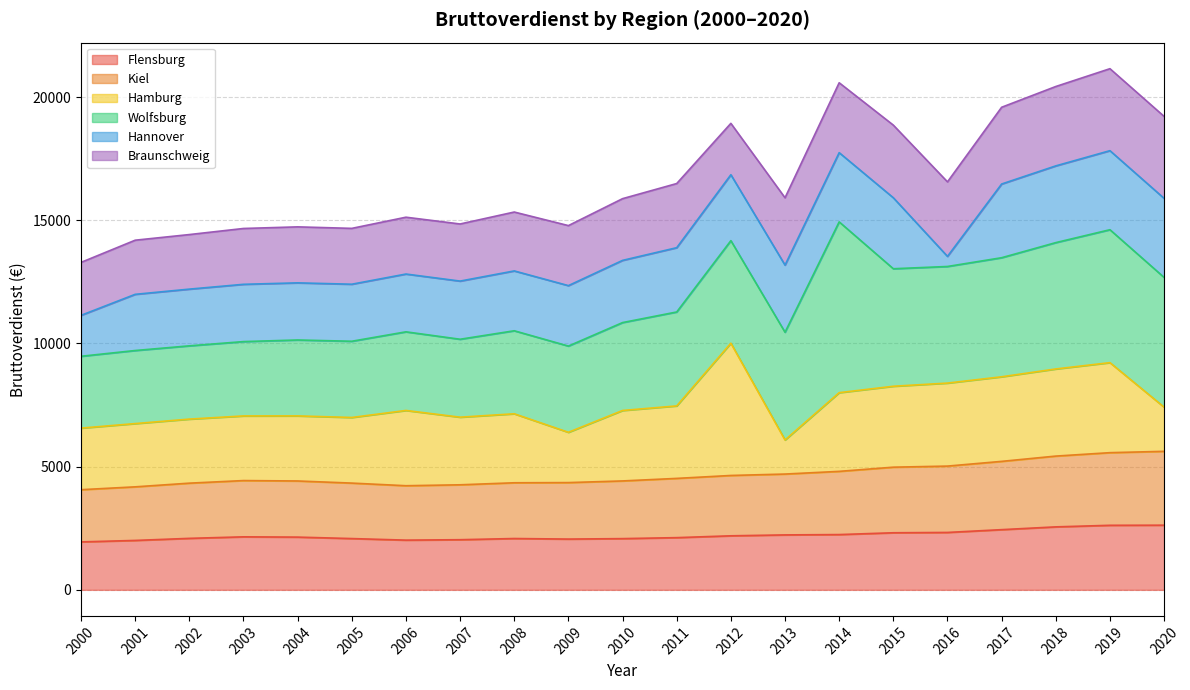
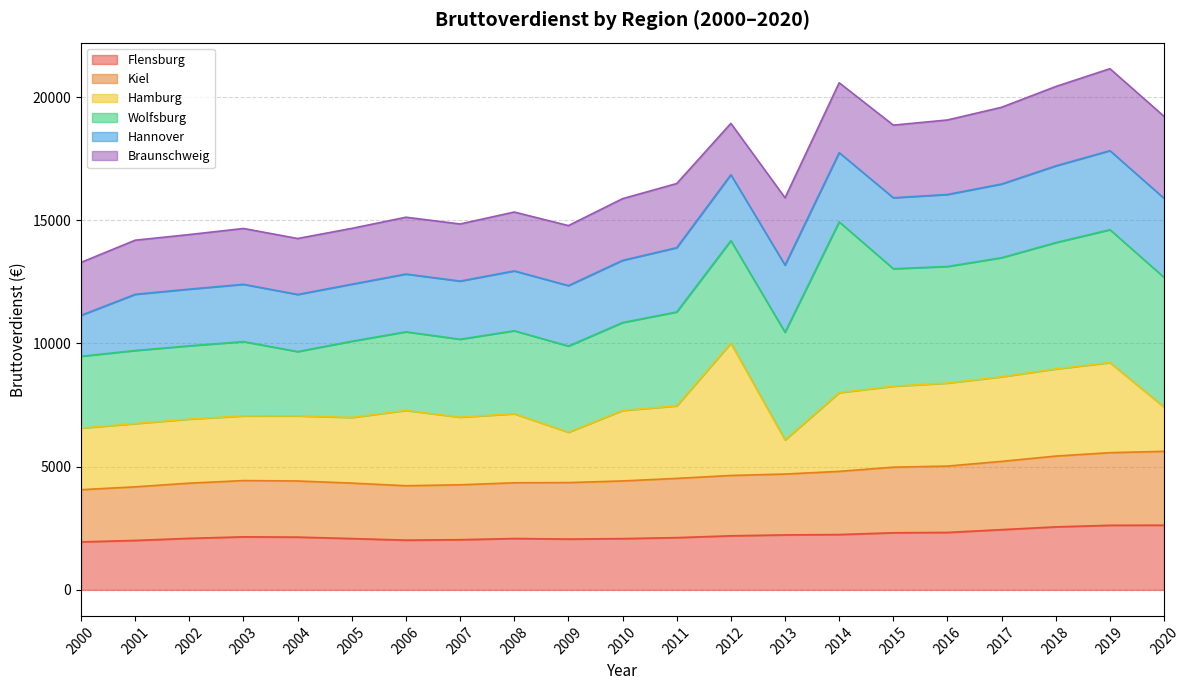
Wolfsburg, 2004: 3100 -> 2600
Hannover, 2016: 400 -> 2900
